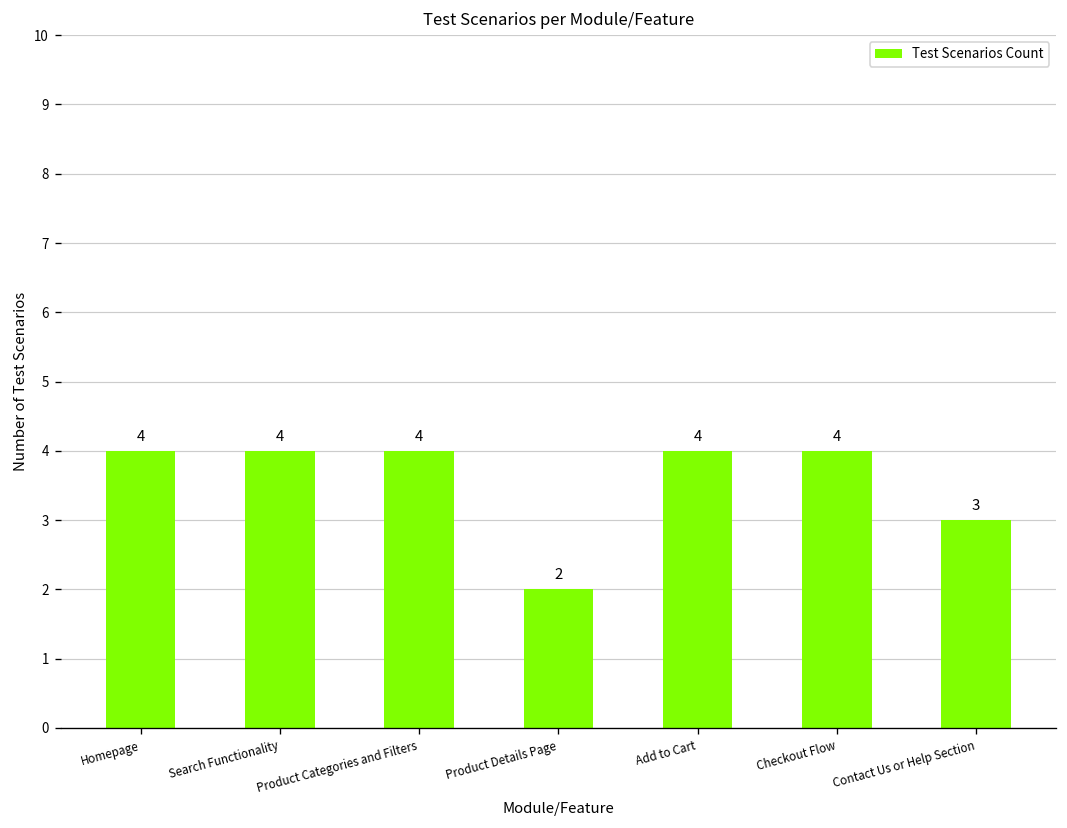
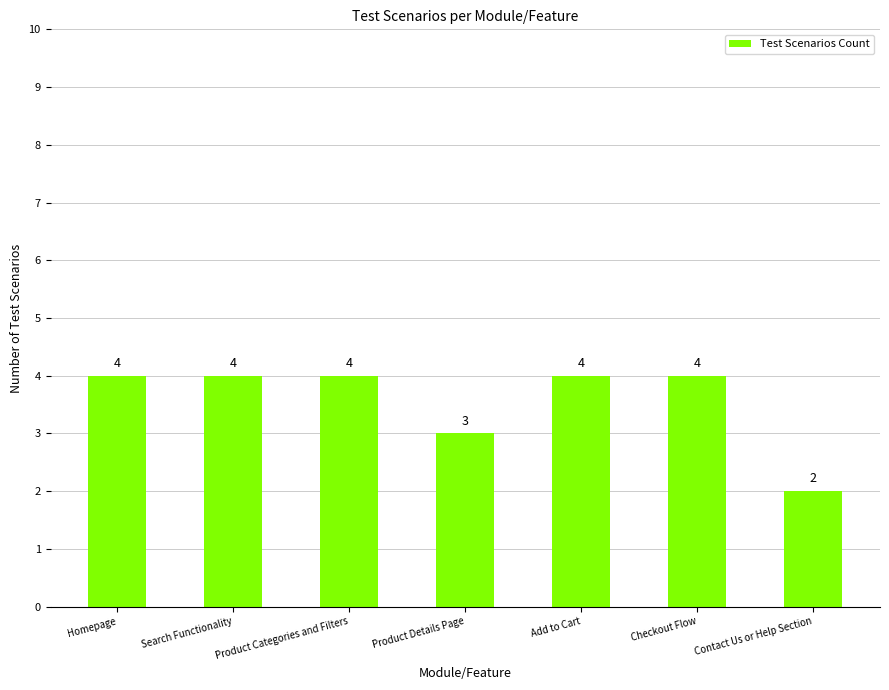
Product Details Page: 2 -> 3
Contact Us or Help Section: 3 -> 2
